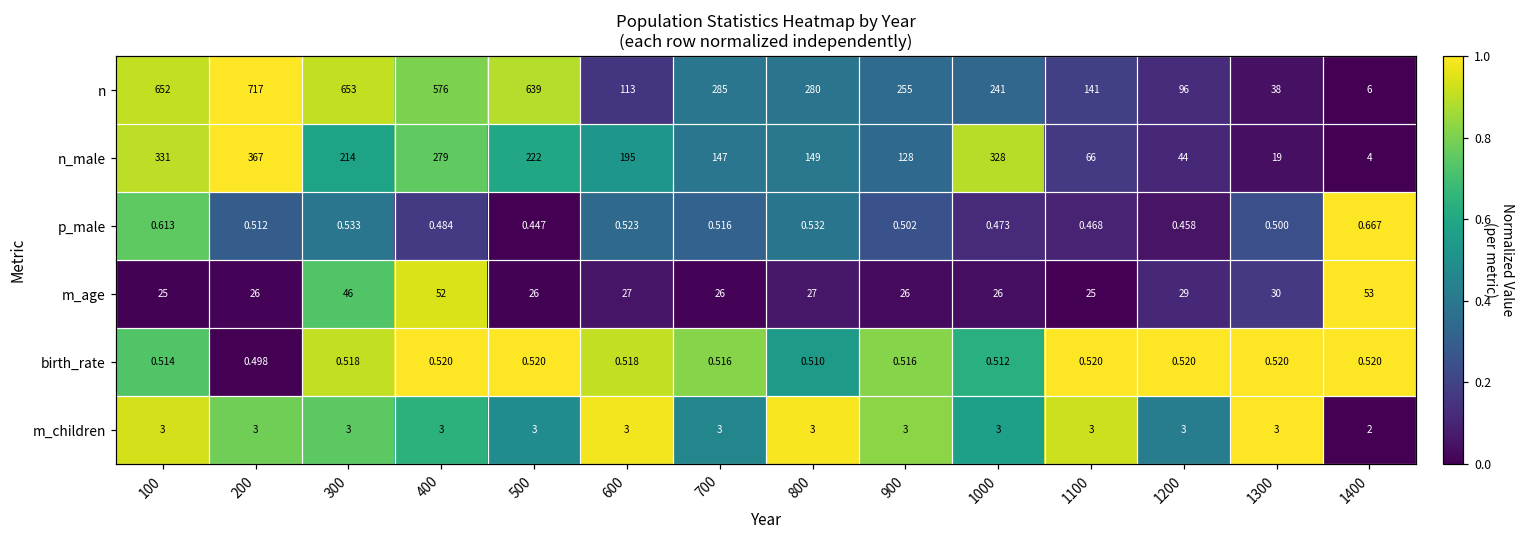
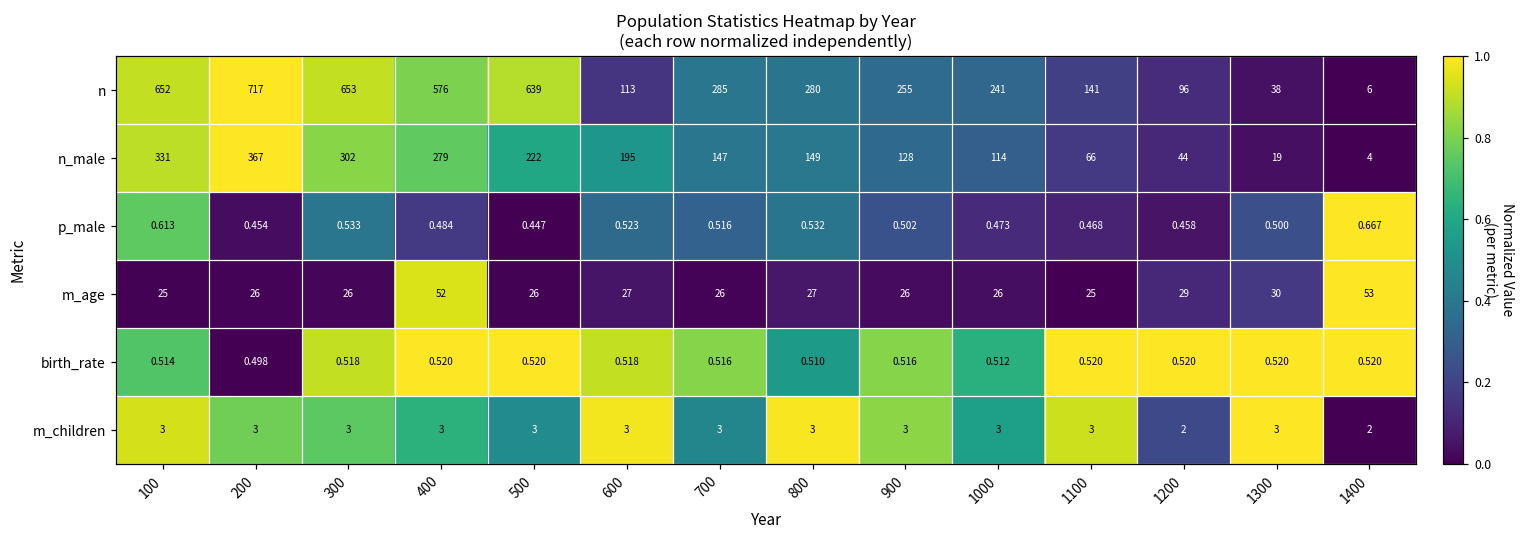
n_male, 300: 214 -> 302
n_male, 1000: 328 -> 114
p_male, 200: 0.512 -> 0.454
m_age, 300: 46 -> 26
m_children, 1200: 3 -> 2
